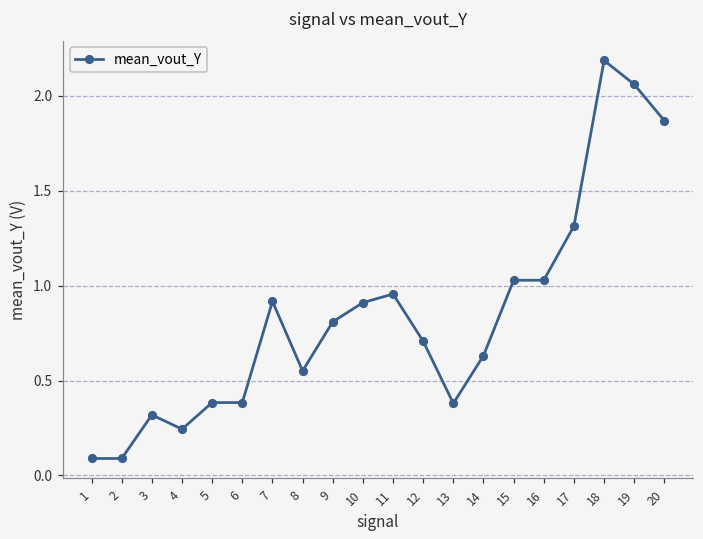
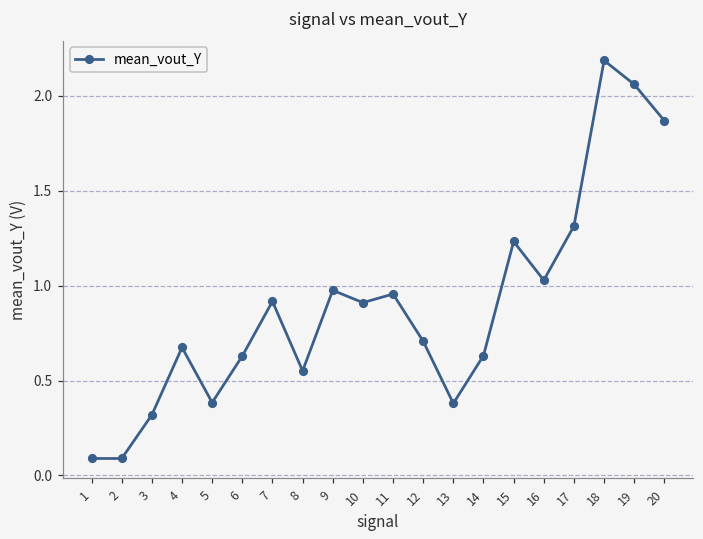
4: 0.24 -> 0.67
6: 0.38 -> 0.63
9: 0.81 -> 0.98
15: 1.03 -> 1.23
